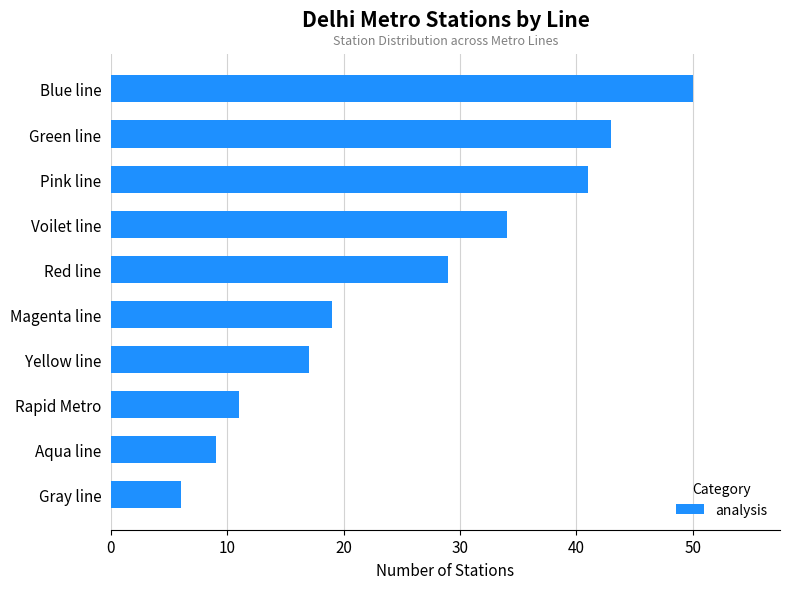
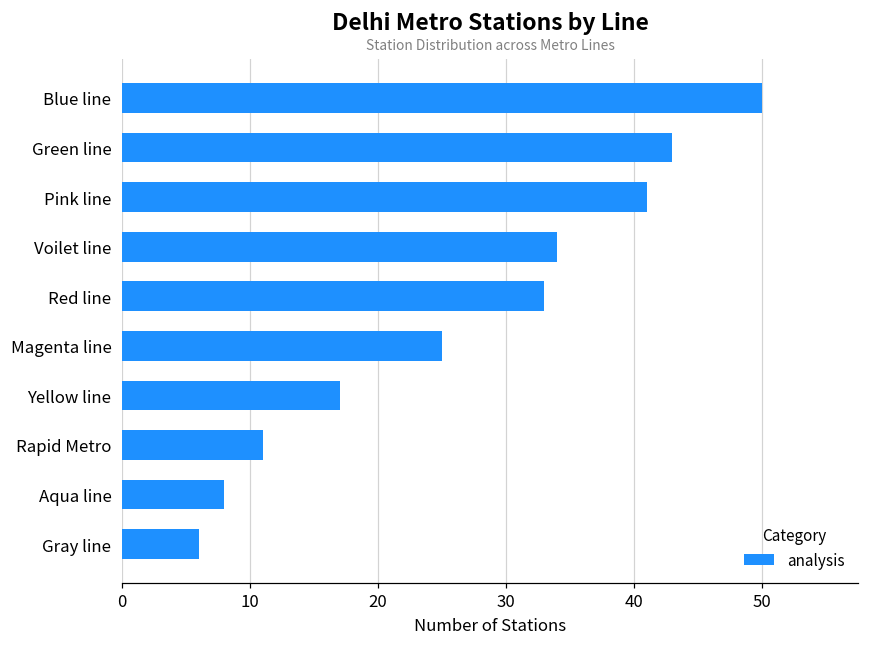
Red line: 29 -> 33
Magenta line: 19 -> 25
Aqua line: 9 -> 8
